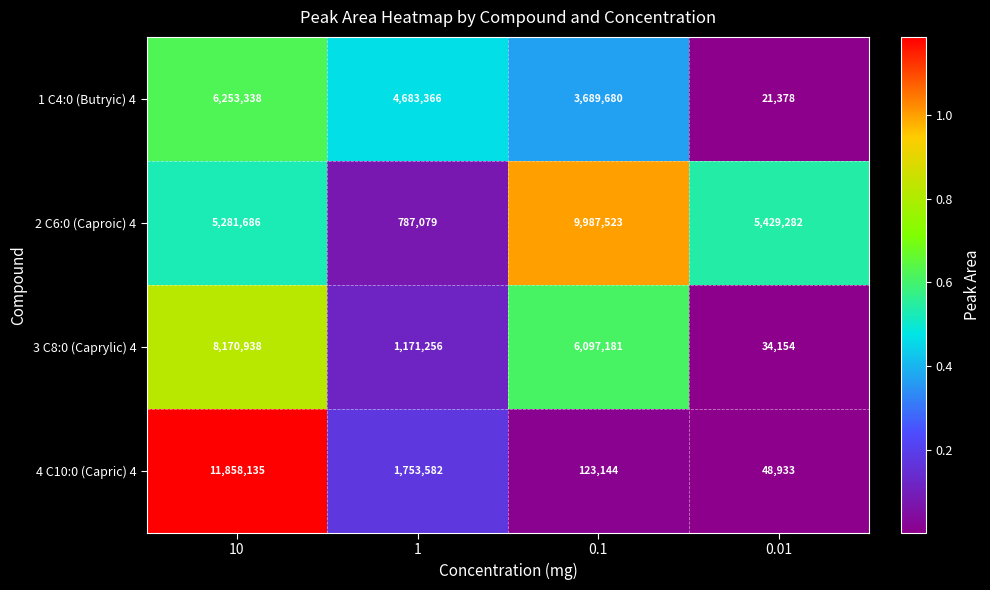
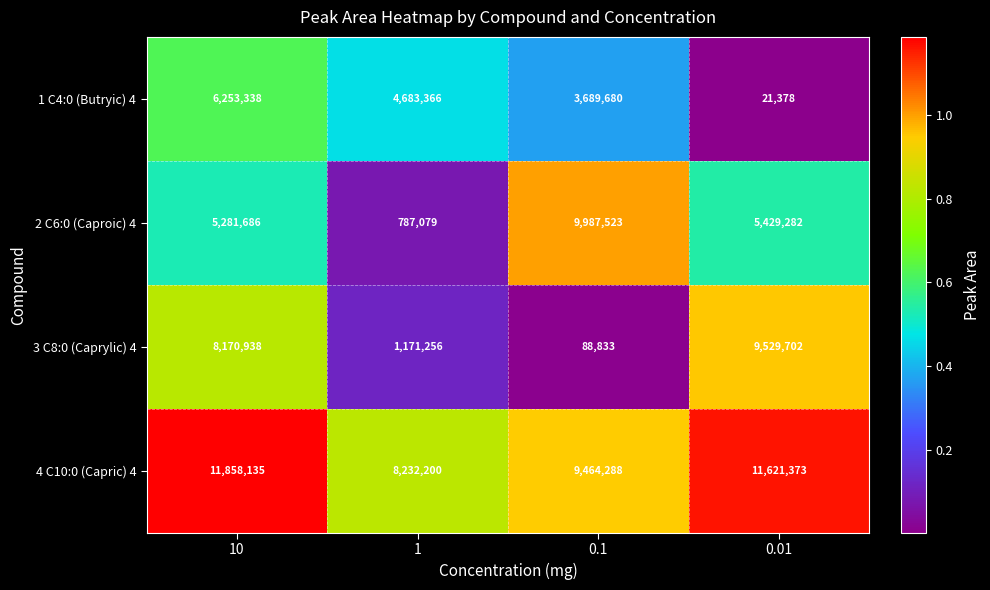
3 C8:0 (Caprylic) 4, 0.1: 6,097,181 -> 88,833
3 C8:0 (Caprylic) 4, 0.01: 34,154 -> 9,529,702
4 C10:0 (Capric) 4, 1: 1,753,582 -> 8,232,200
4 C10:0 (Capric) 4, 0.1: 123,144 -> 9,464,288
4 C10:0 (Capric) 4, 0.01: 48,933 -> 11,621,373
